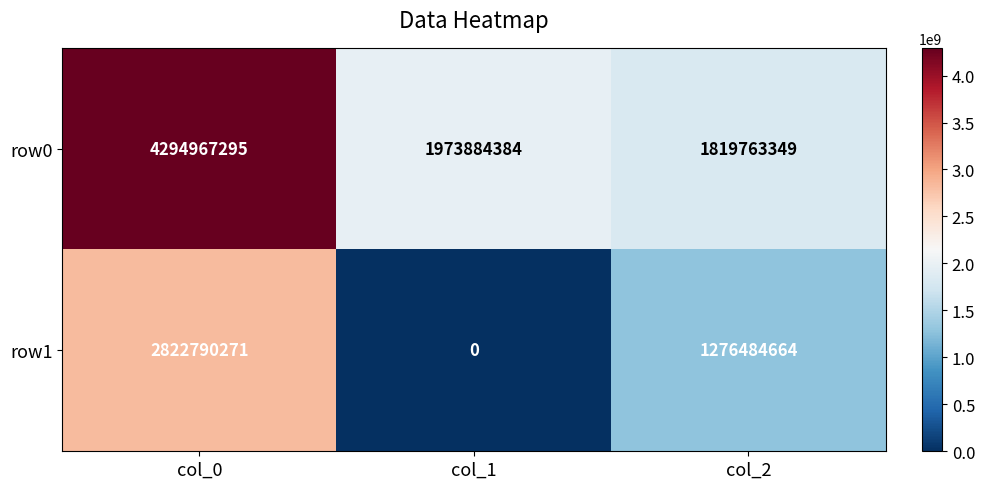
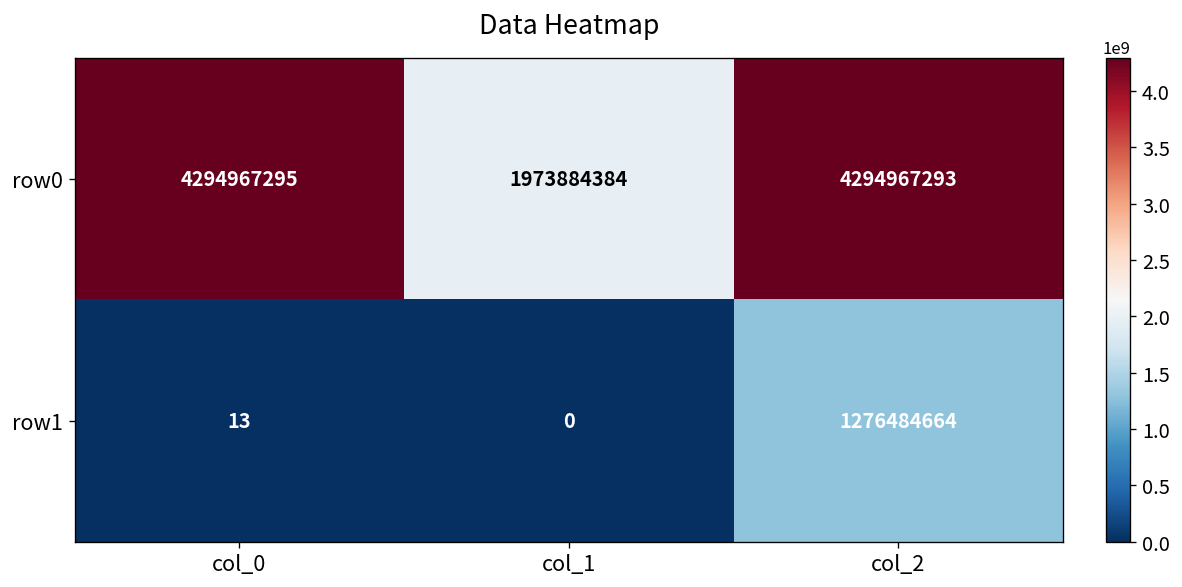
row0, col_2: 1819763349 -> 4294967293
row1, col_0: 2822790271 -> 13
